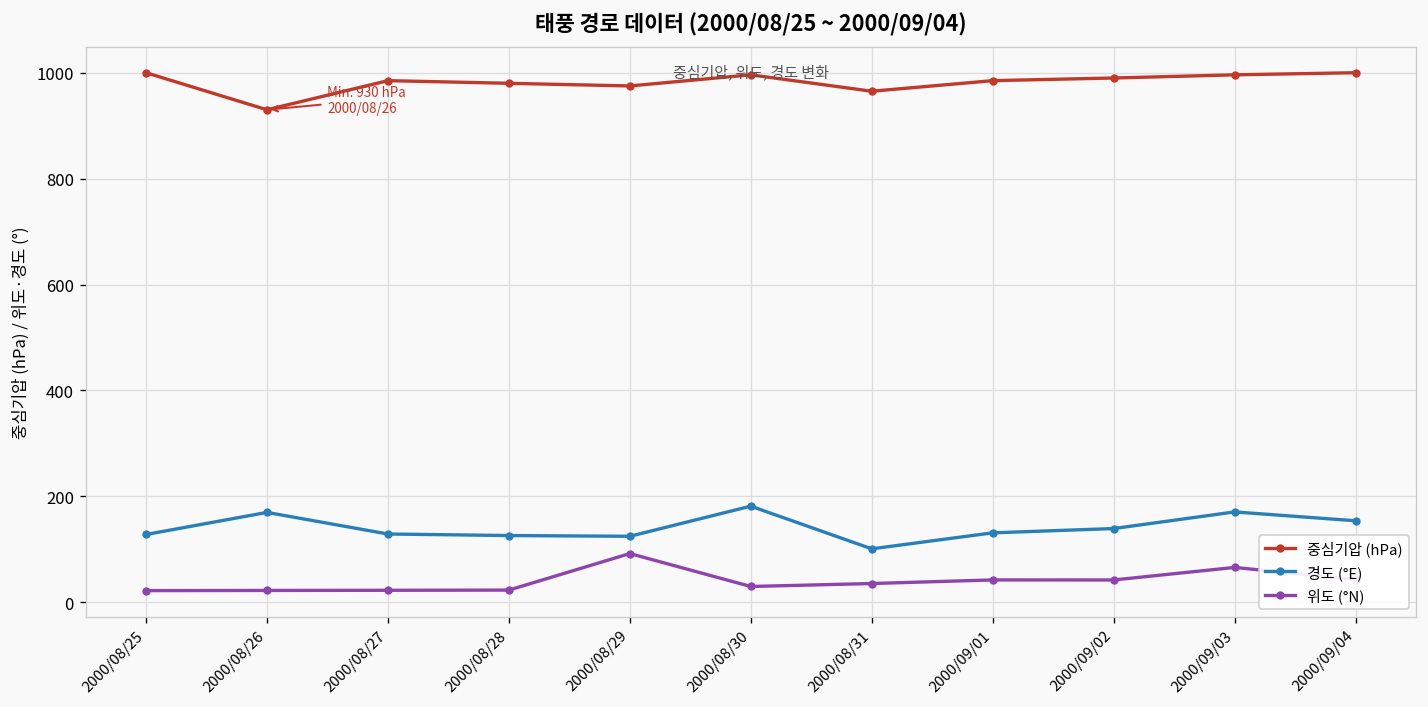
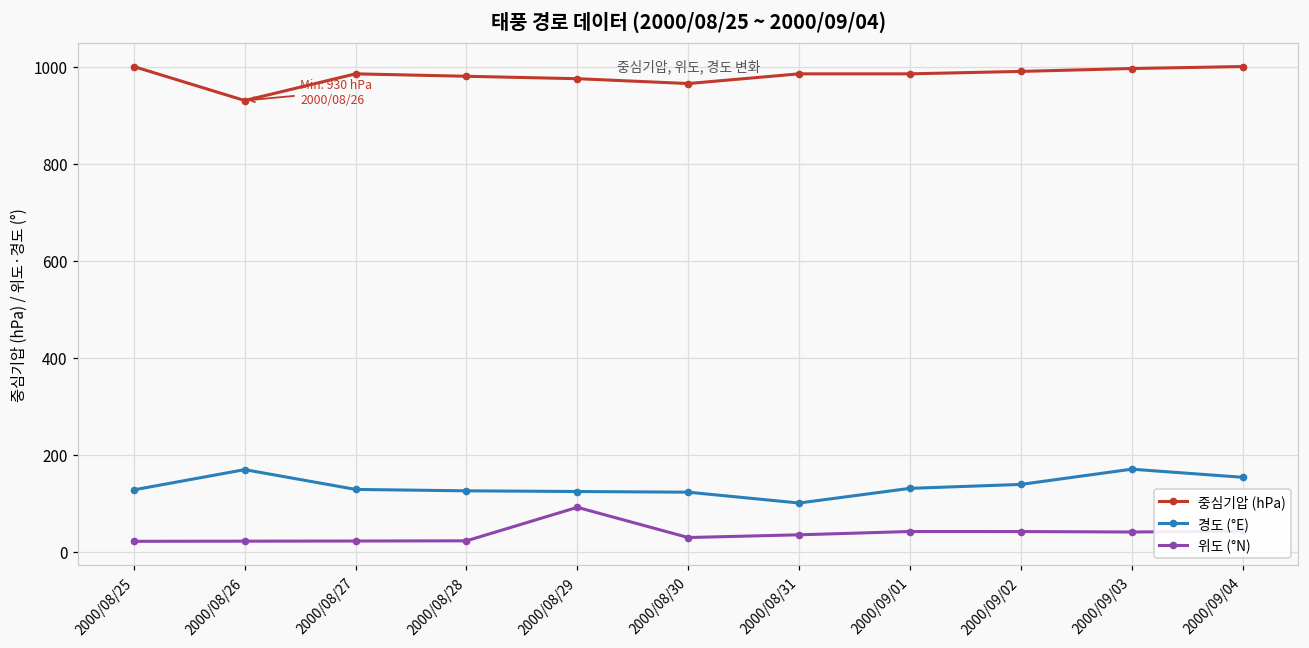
중심기압 (hPa), 2000/08/30: 1000 -> 970
경도 (°E), 2000/08/30: 180 -> 120
중심기압 (hPa), 2000/08/31: 970 -> 990
위도 (°N), 2000/09/03: 70 -> 40
